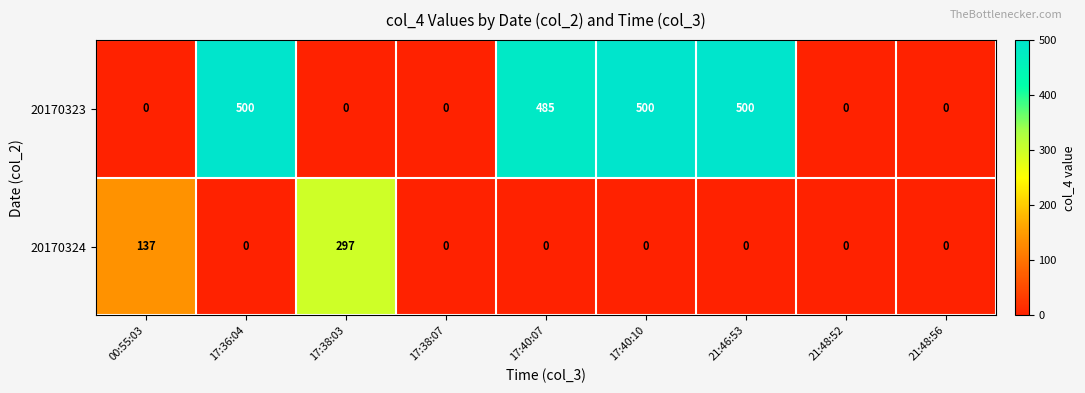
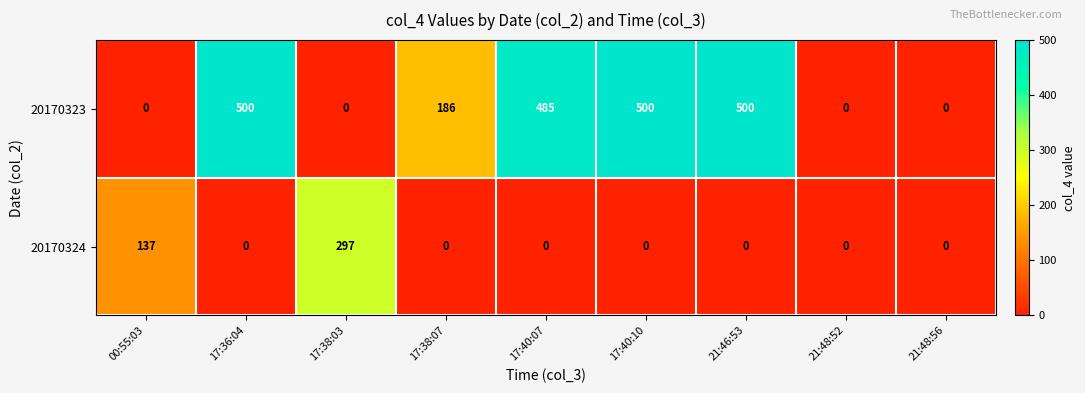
20170323, 17:38:07: 0 -> 186
